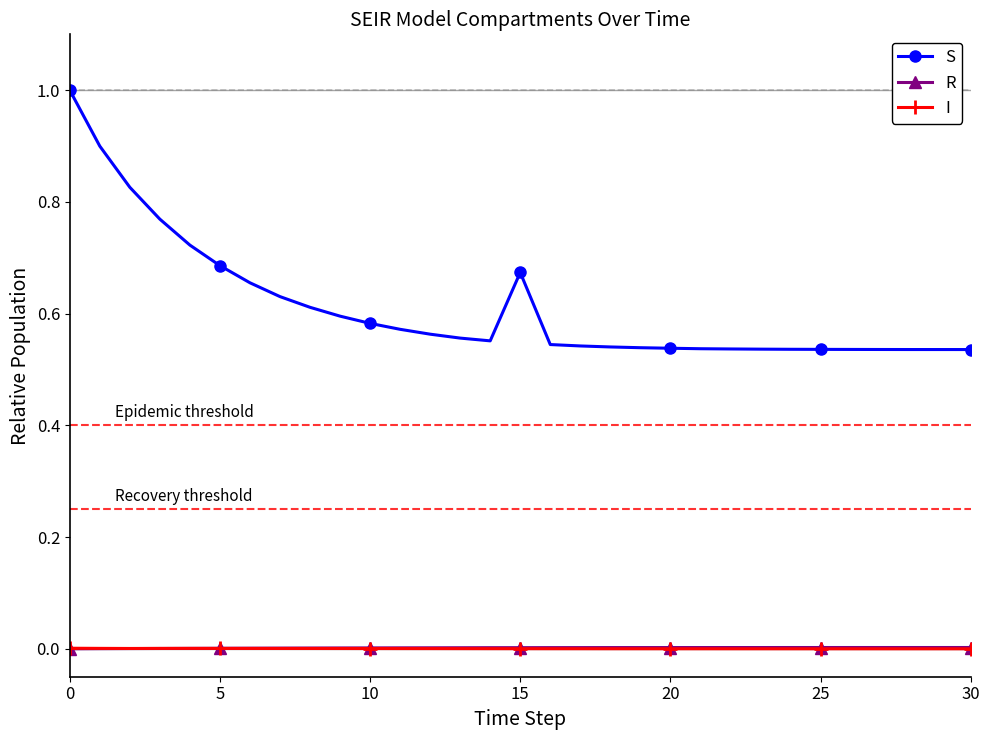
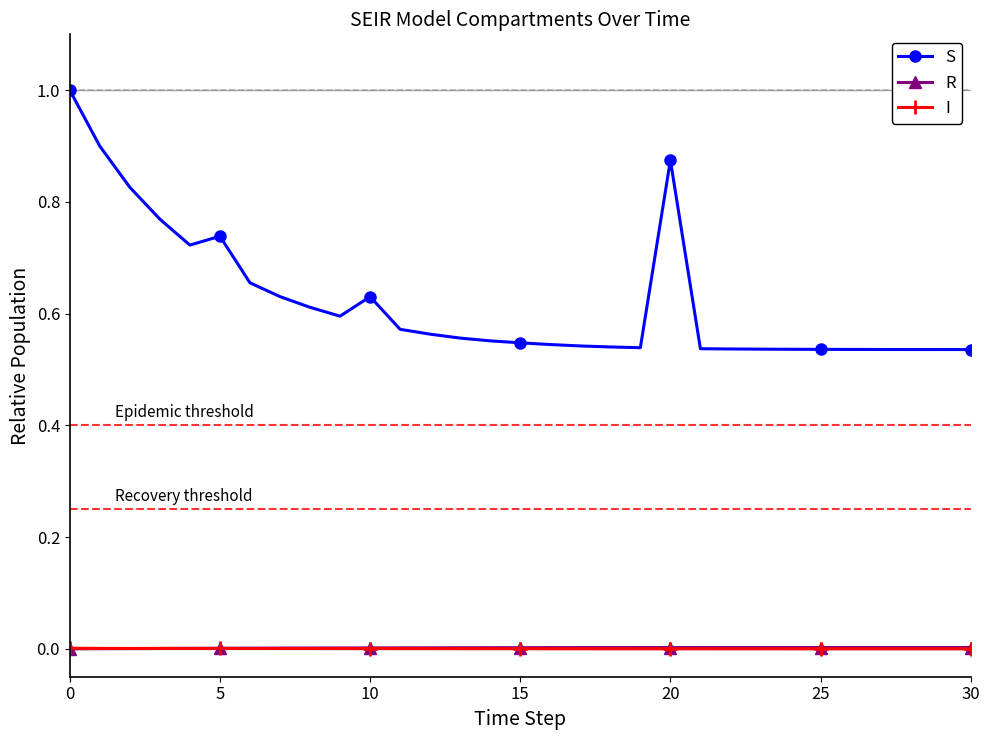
S, 5: 0.69 -> 0.74
S, 10: 0.58 -> 0.63
S, 15: 0.67 -> 0.55
S, 20: 0.54 -> 0.87
